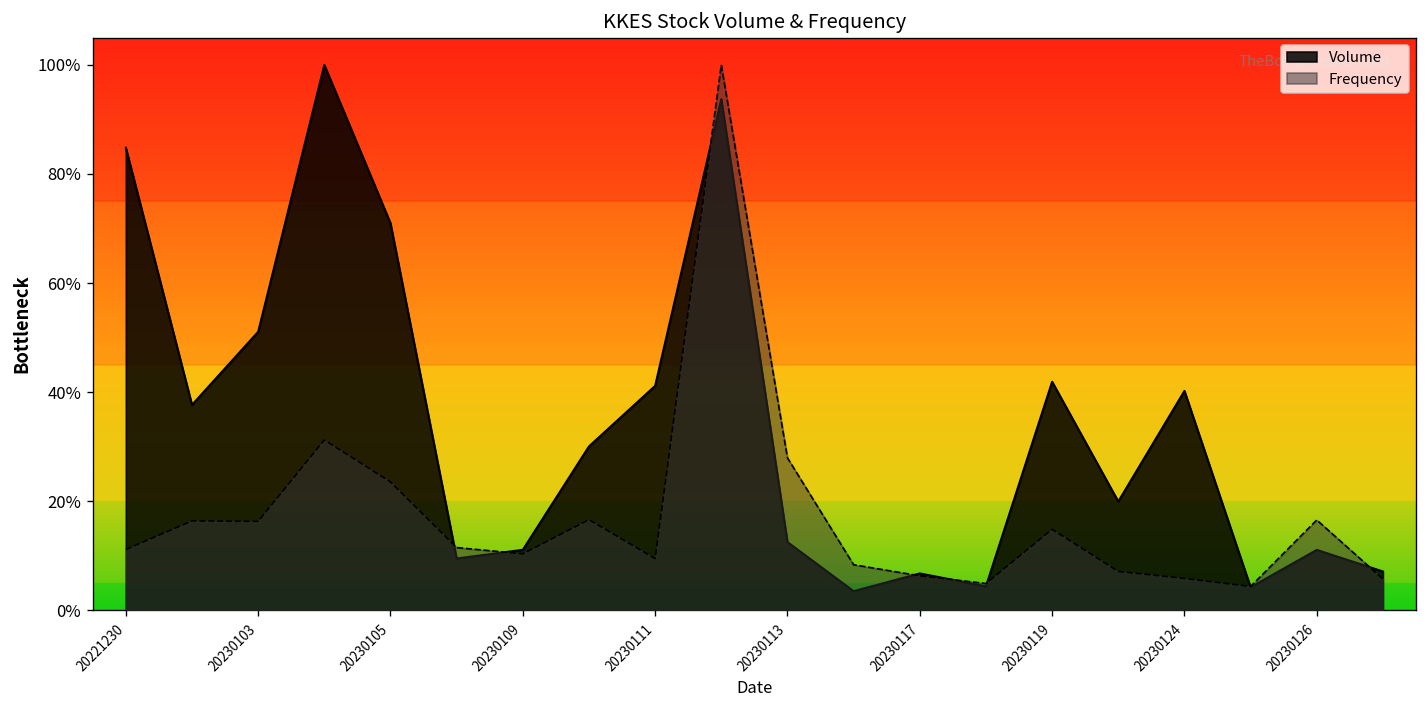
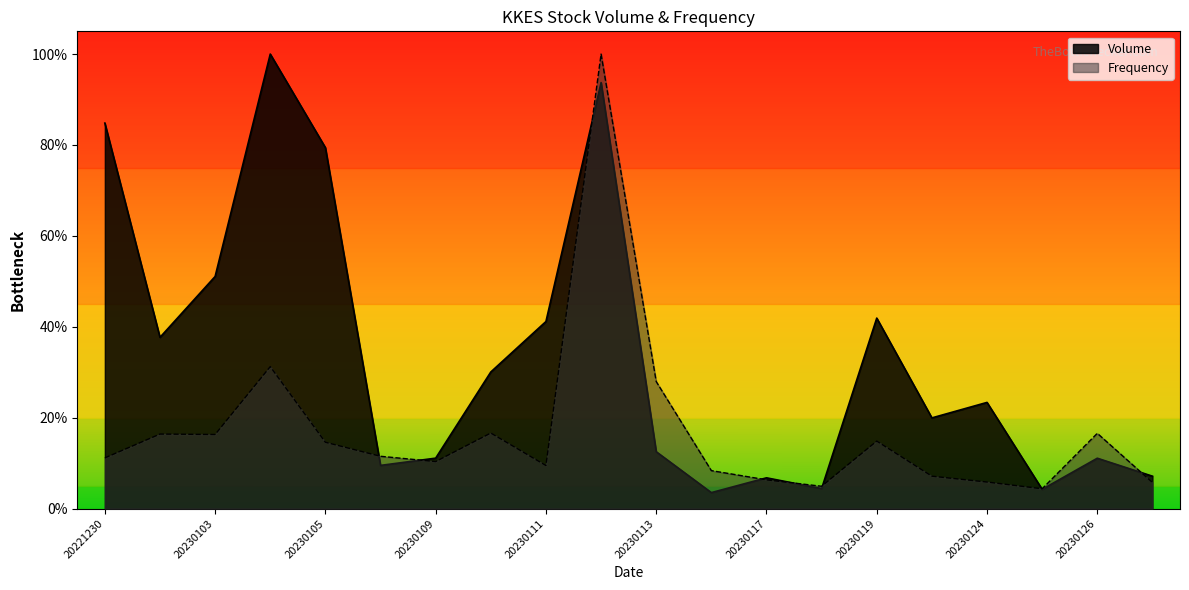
Volume, 20230105: 71% -> 79%
Frequency, 20230105: 24% -> 15%
Volume, 20230124: 40% -> 23%
